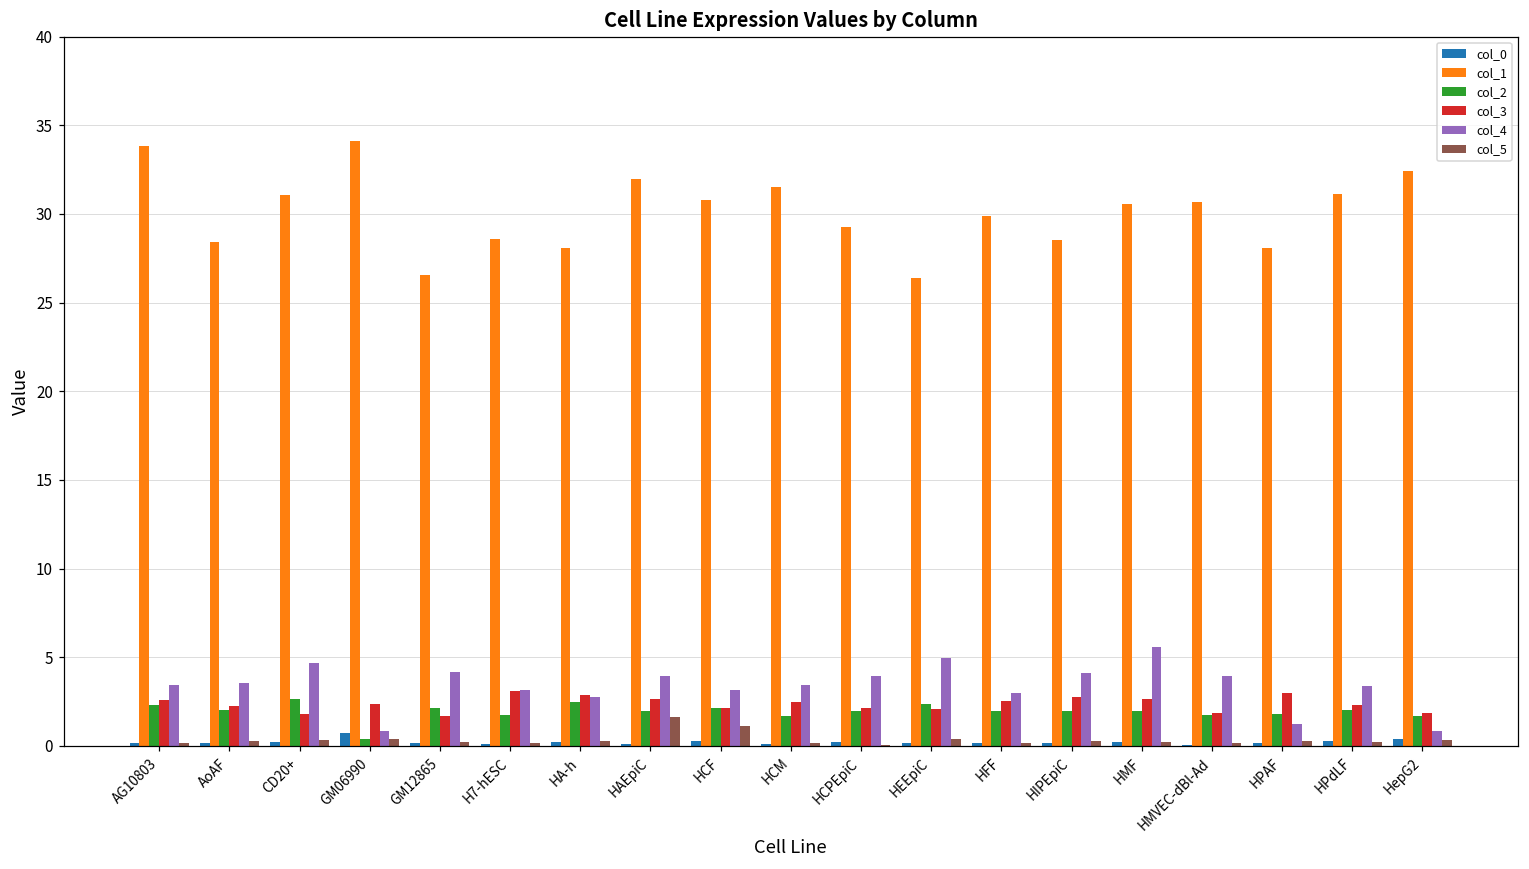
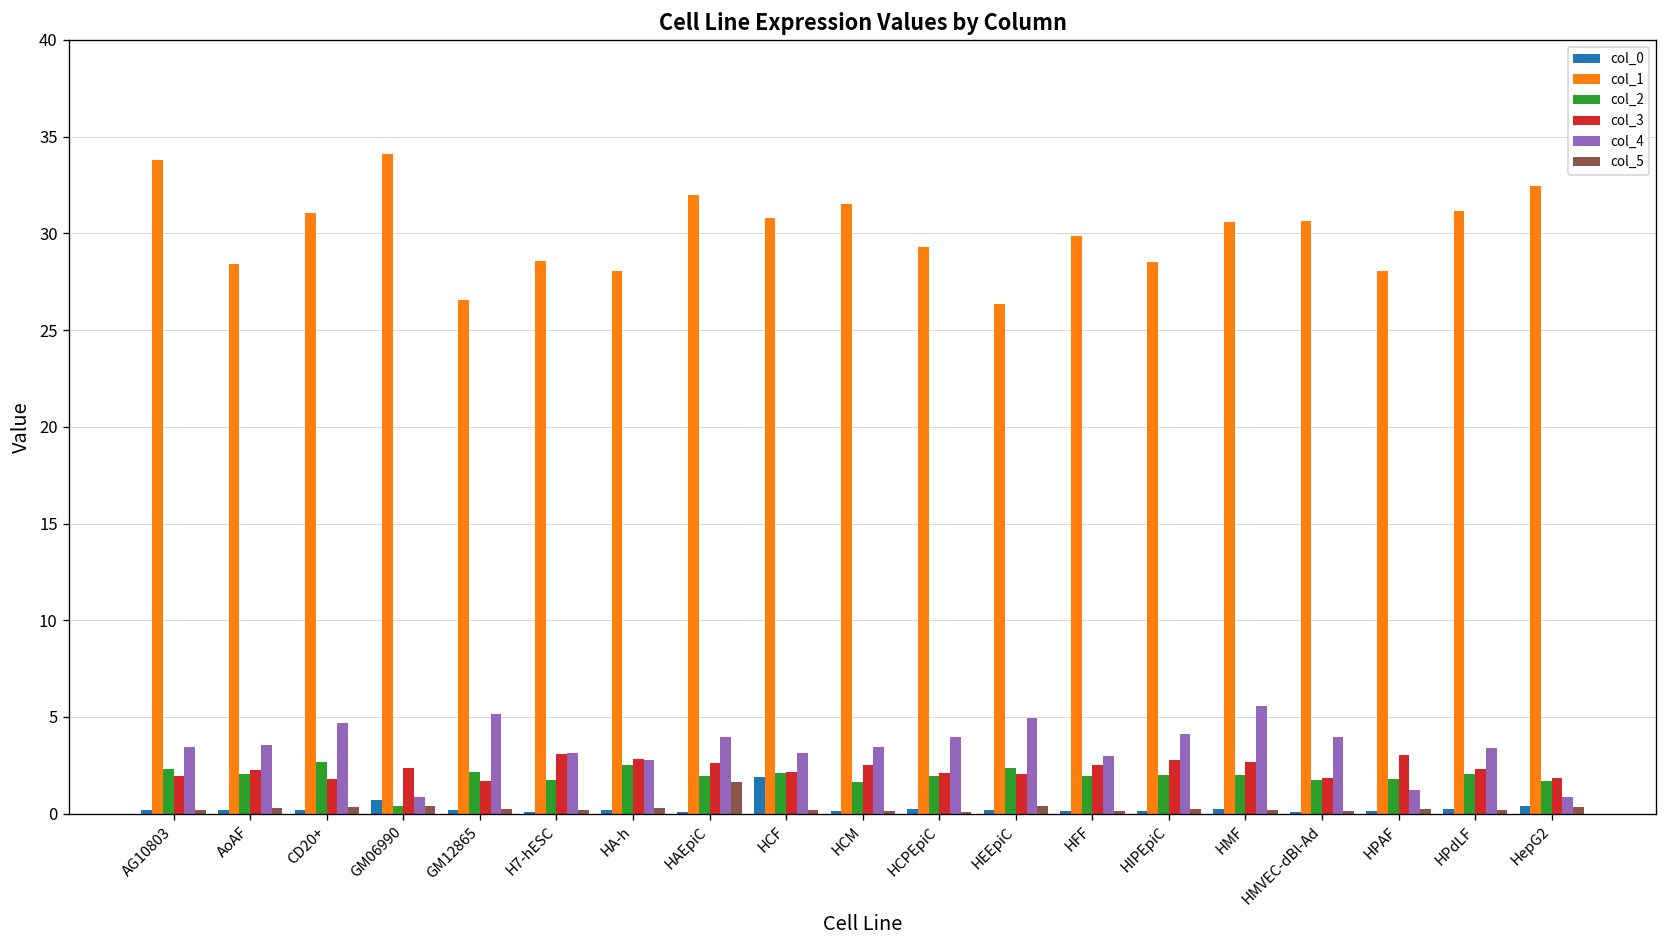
col_3, AG10803: 2.6 -> 2.0
col_4, GM12865: 4.1 -> 5.2
col_0, HCF: 0.3 -> 1.9
col_5, HCF: 1.1 -> 0.2
